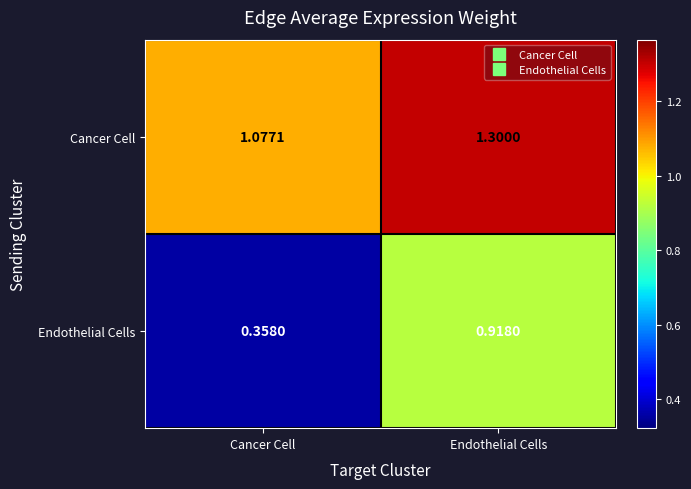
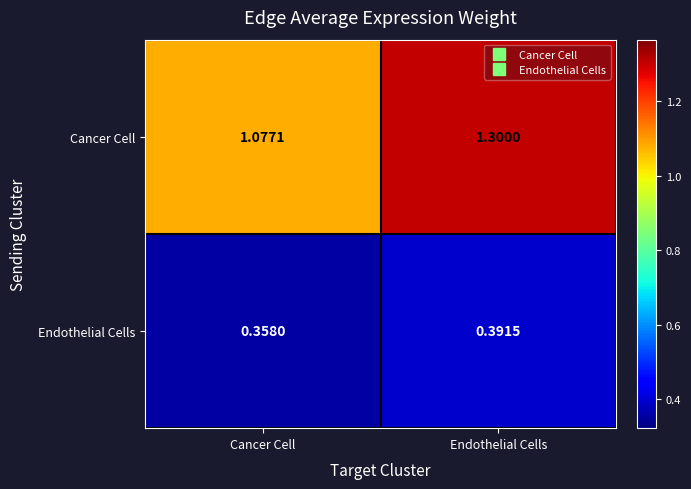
Endothelial Cells, Endothelial Cells: 0.9180 -> 0.3915
